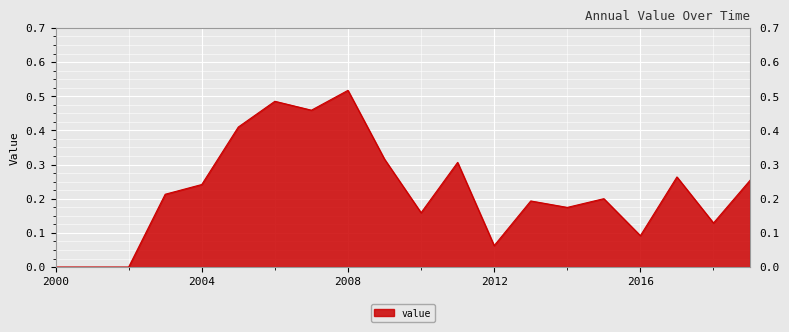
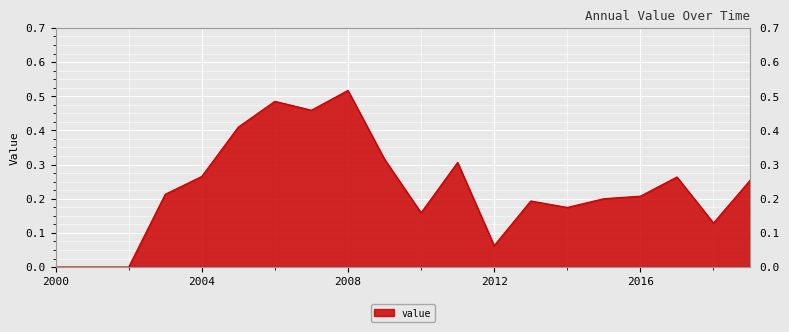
2004: 0.24 -> 0.27
2016: 0.09 -> 0.21
